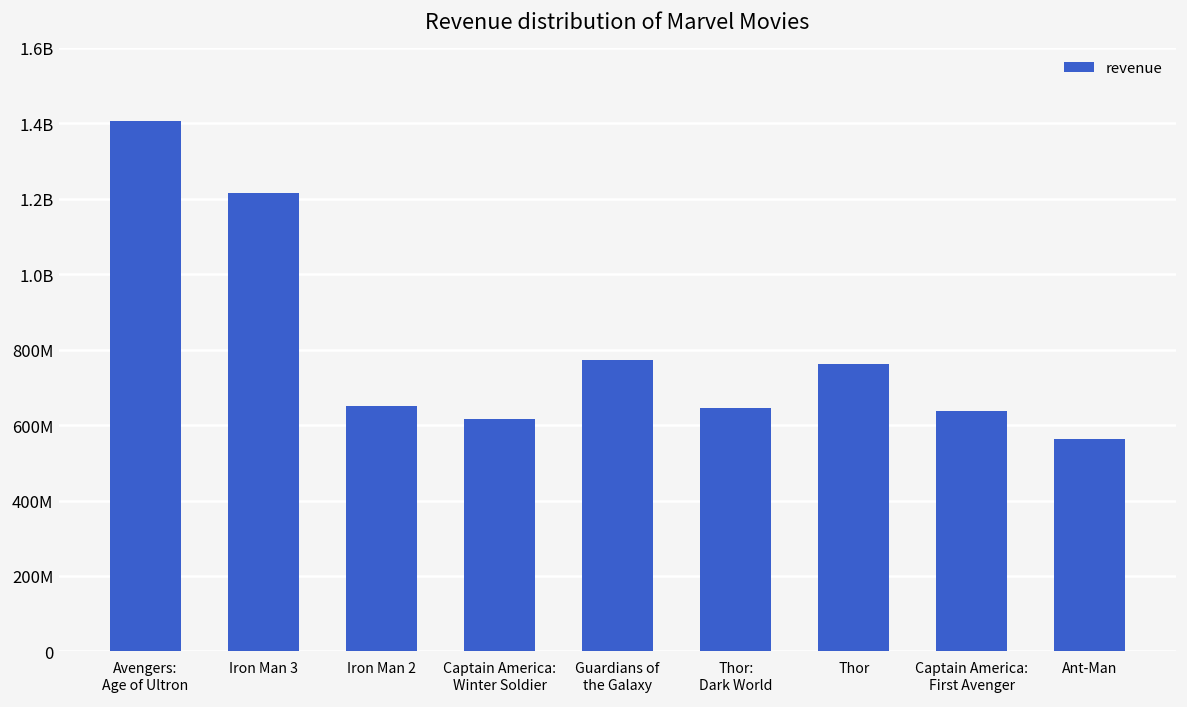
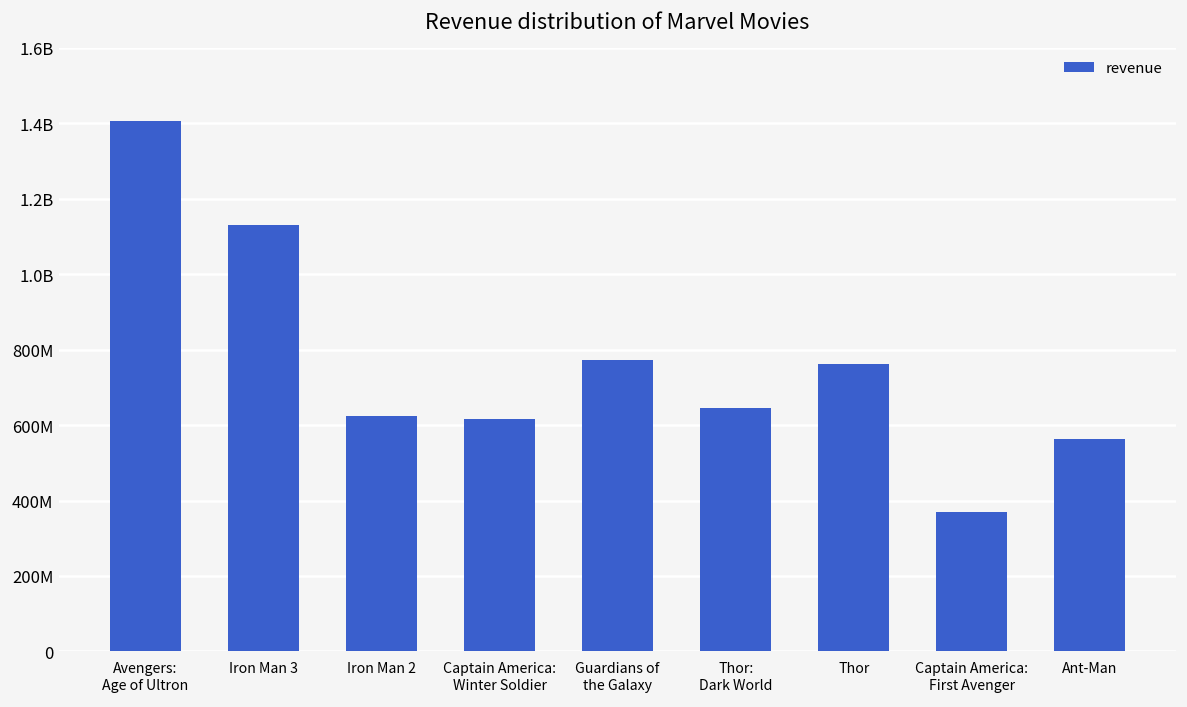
Iron Man 3: 1220000000 -> 1130000000
Iron Man 2: 650000000 -> 620000000
Captain America: First Avenger: 640000000 -> 370000000
